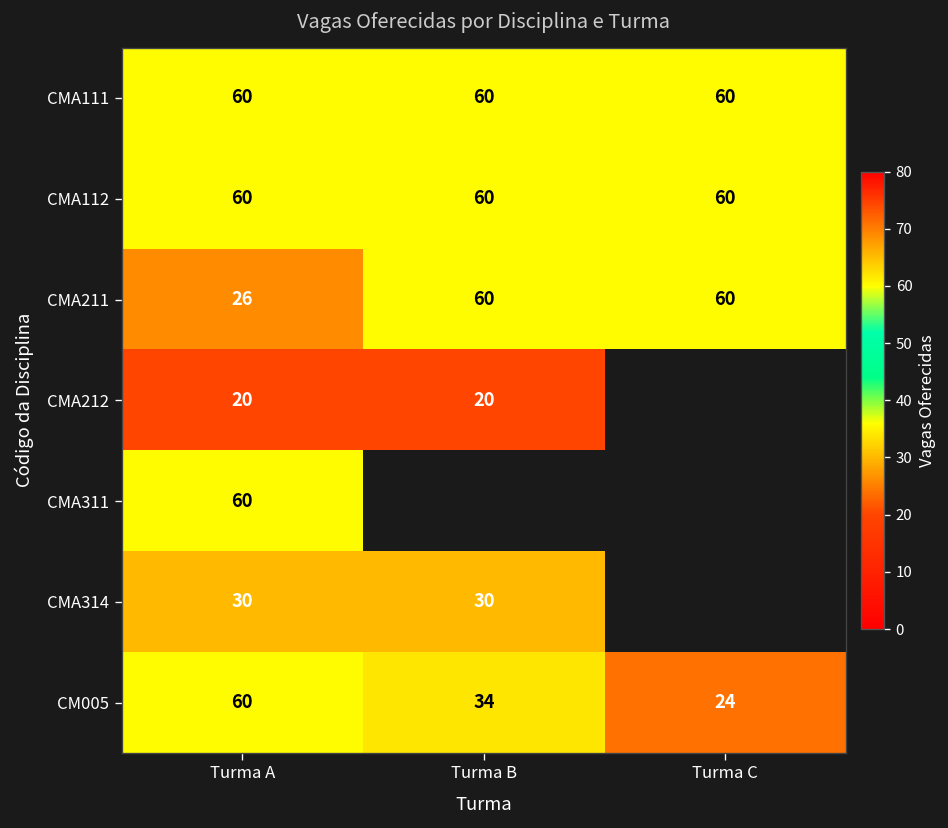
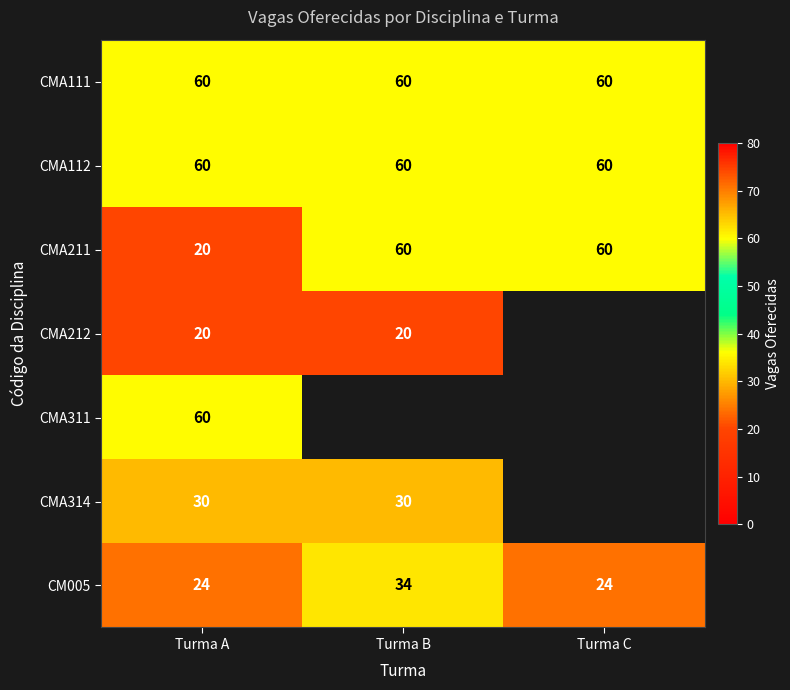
CMA211, Turma A: 26 -> 20
CM005, Turma A: 60 -> 24
